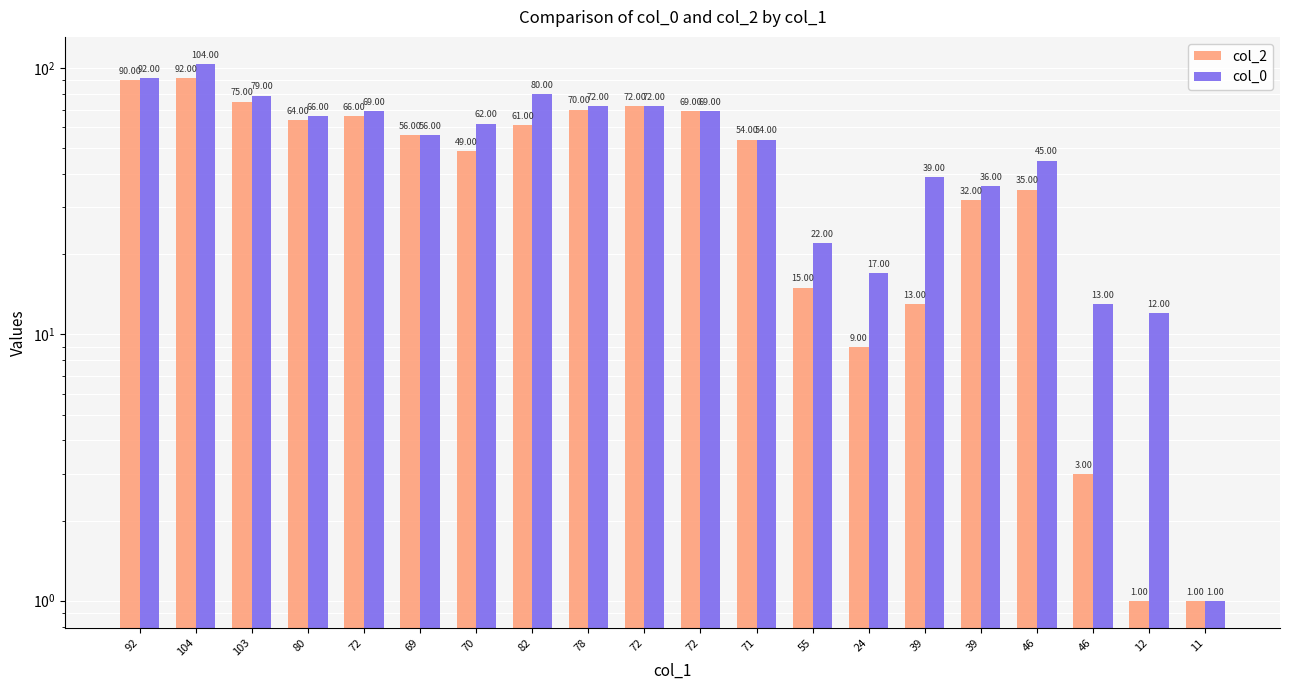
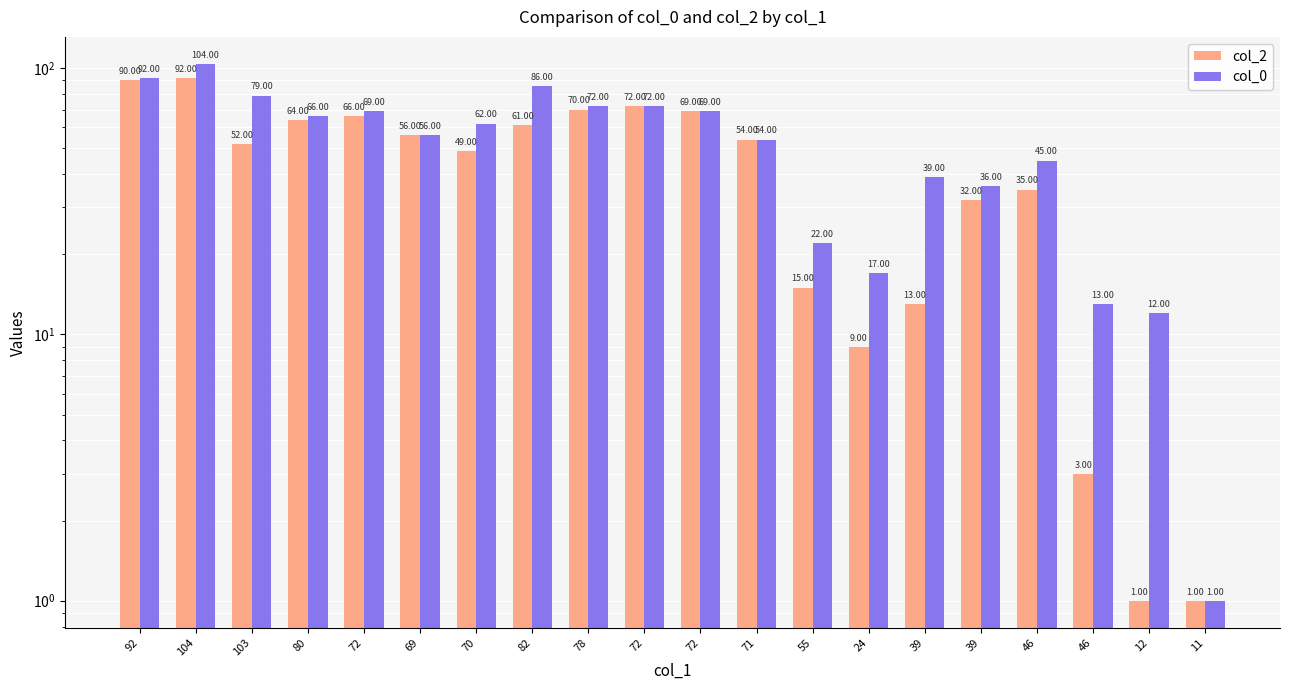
col_2, 103: 75.00 -> 52.00
col_0, 82: 80.00 -> 86.00
